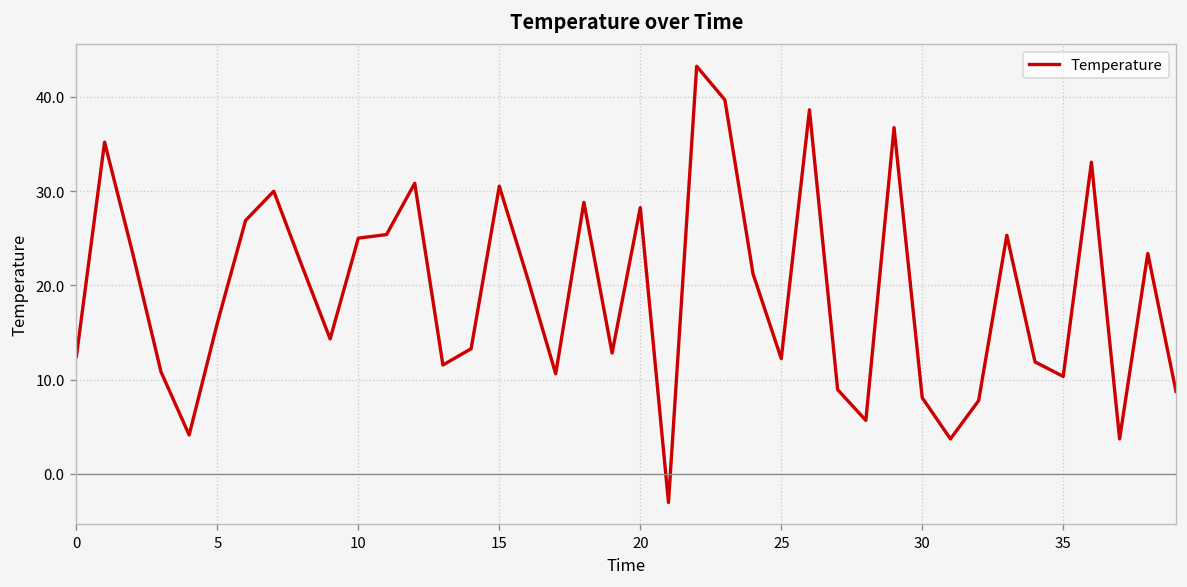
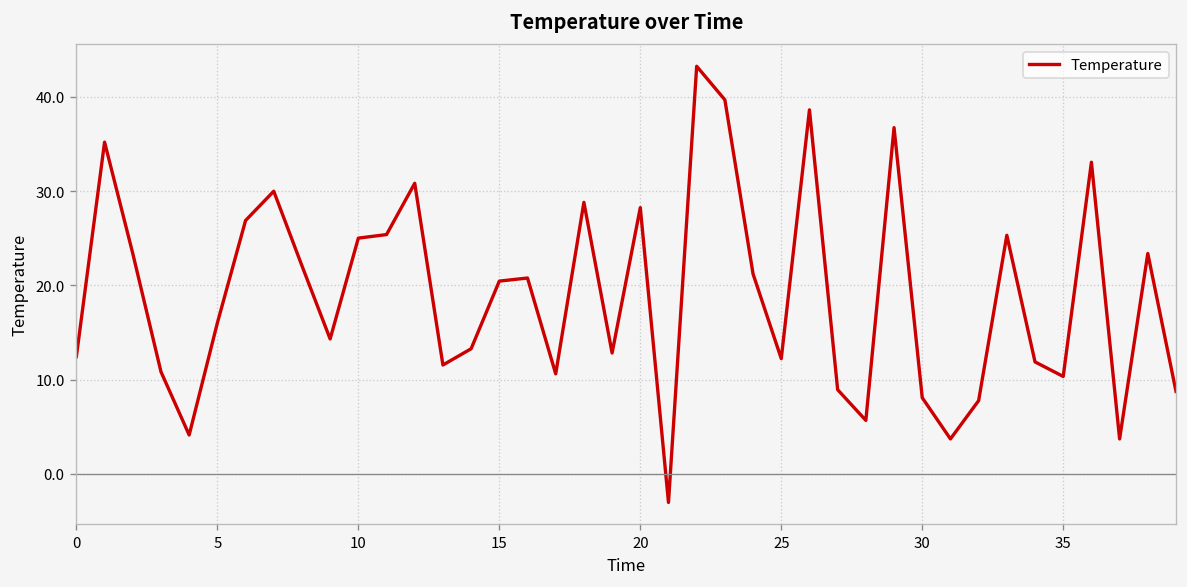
15: 31 -> 20
